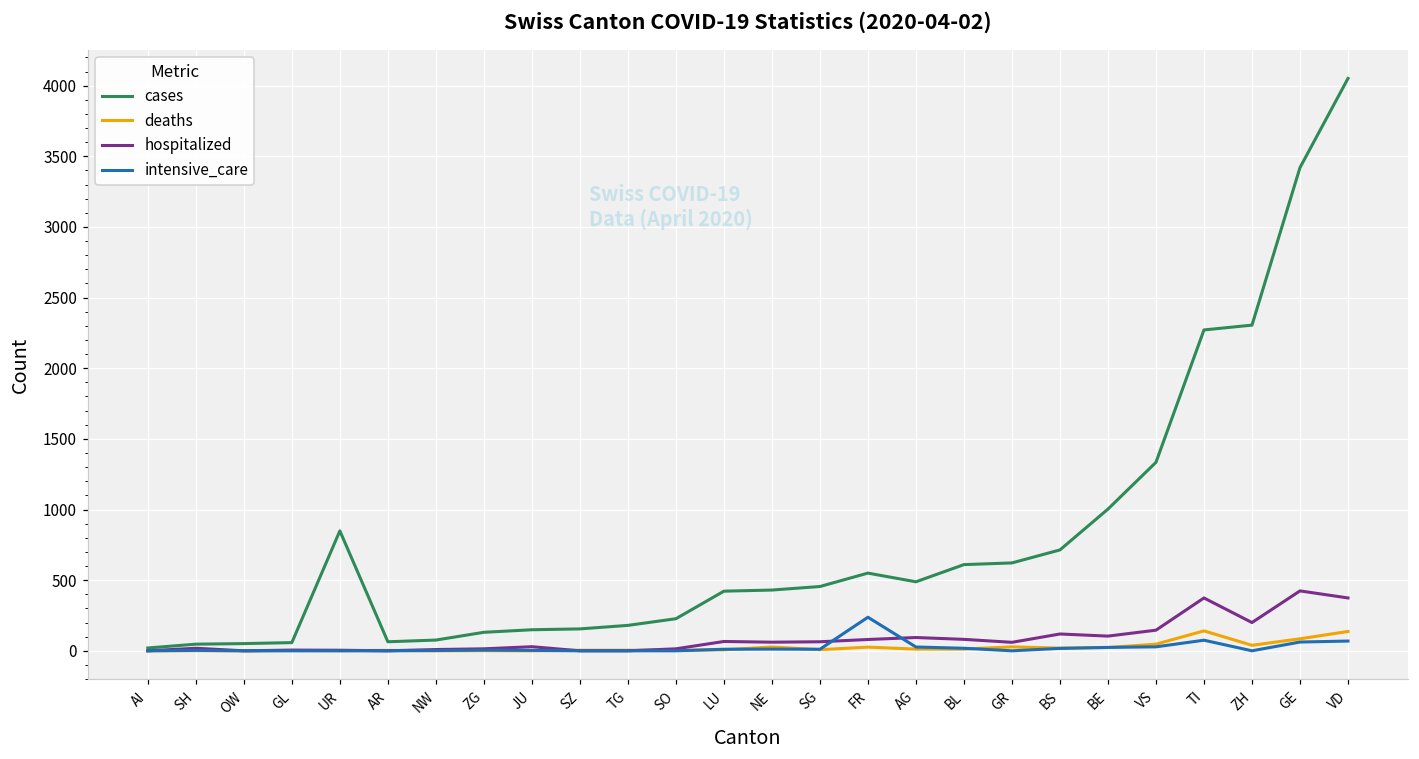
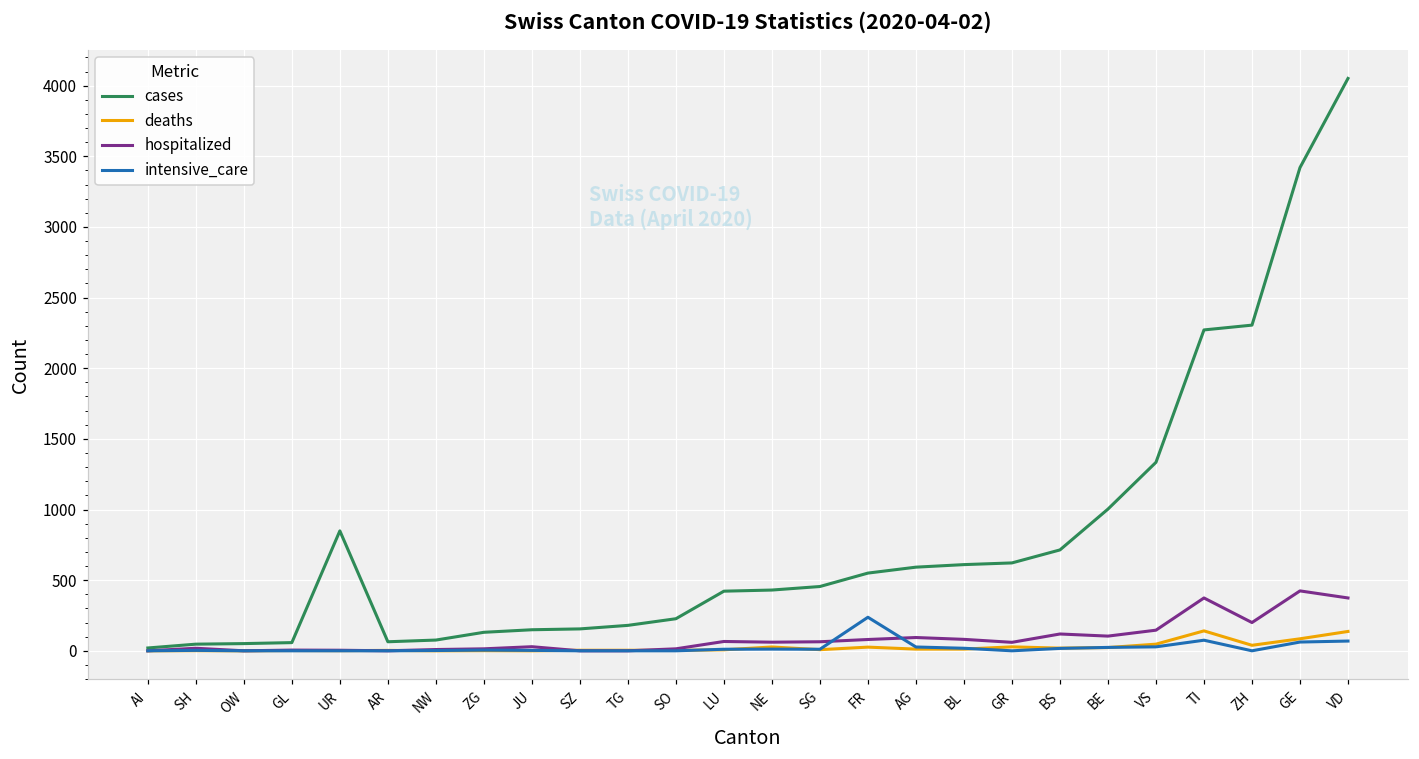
cases, AG: 490 -> 590
